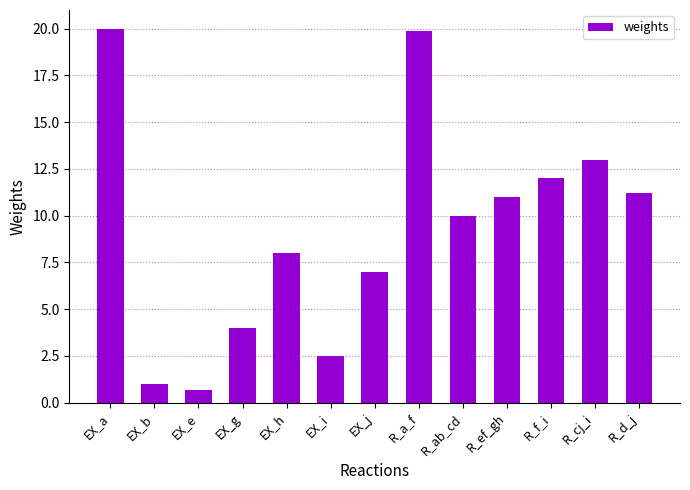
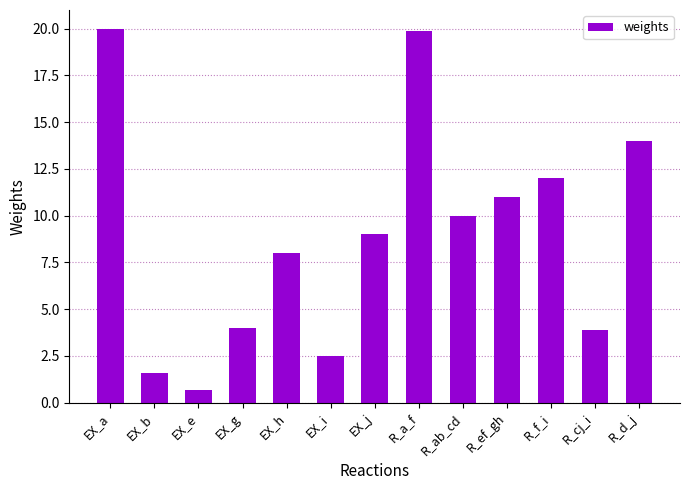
EX_b: 1.0 -> 1.6
EX_j: 7 -> 9
R_cj_i: 13.0 -> 3.9
R_d_j: 11.2 -> 14.0
